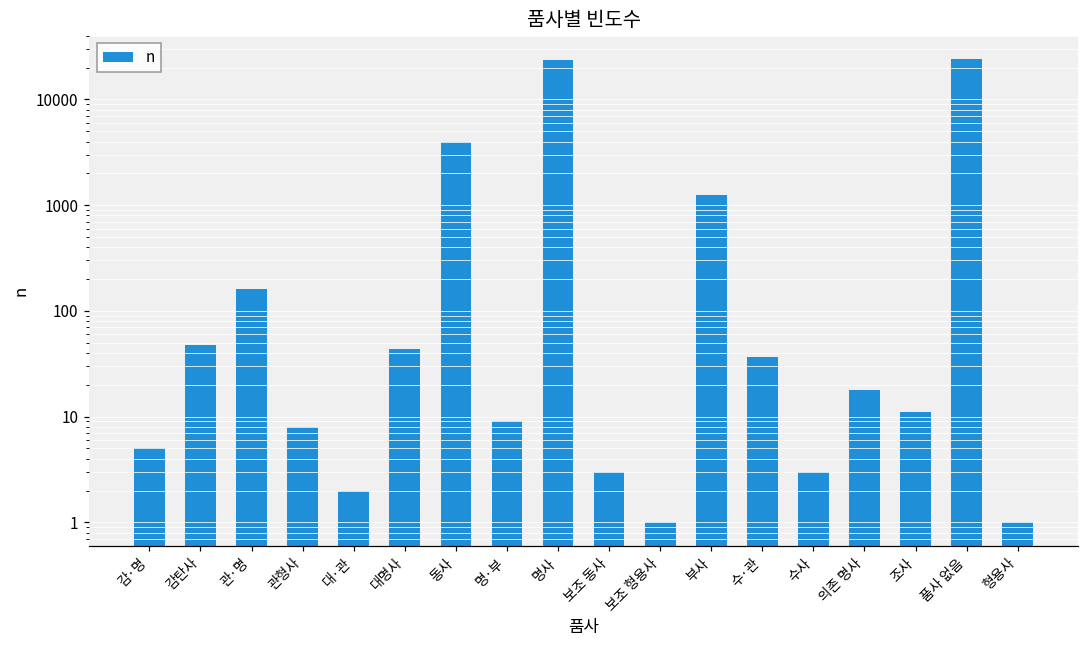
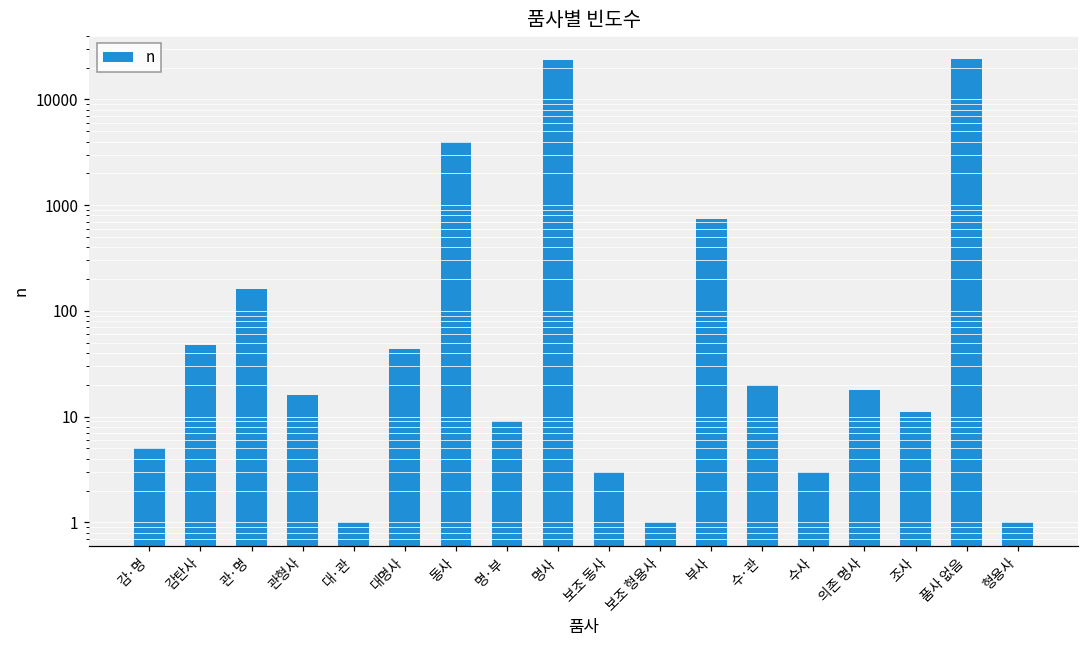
관형사: 8 -> 16
대·관: 2 -> 1
부사: 1200 -> 700
수·관: 37 -> 20
